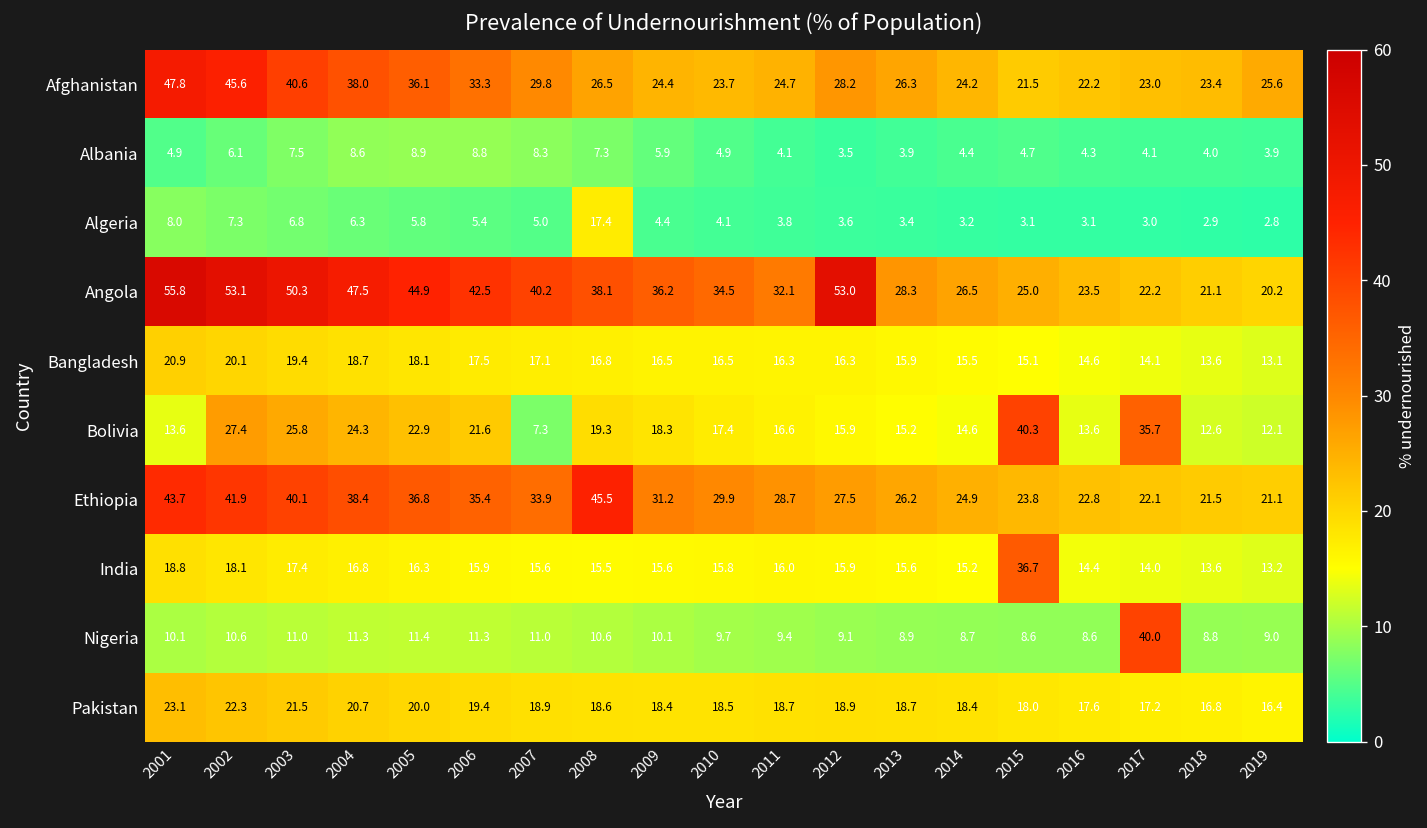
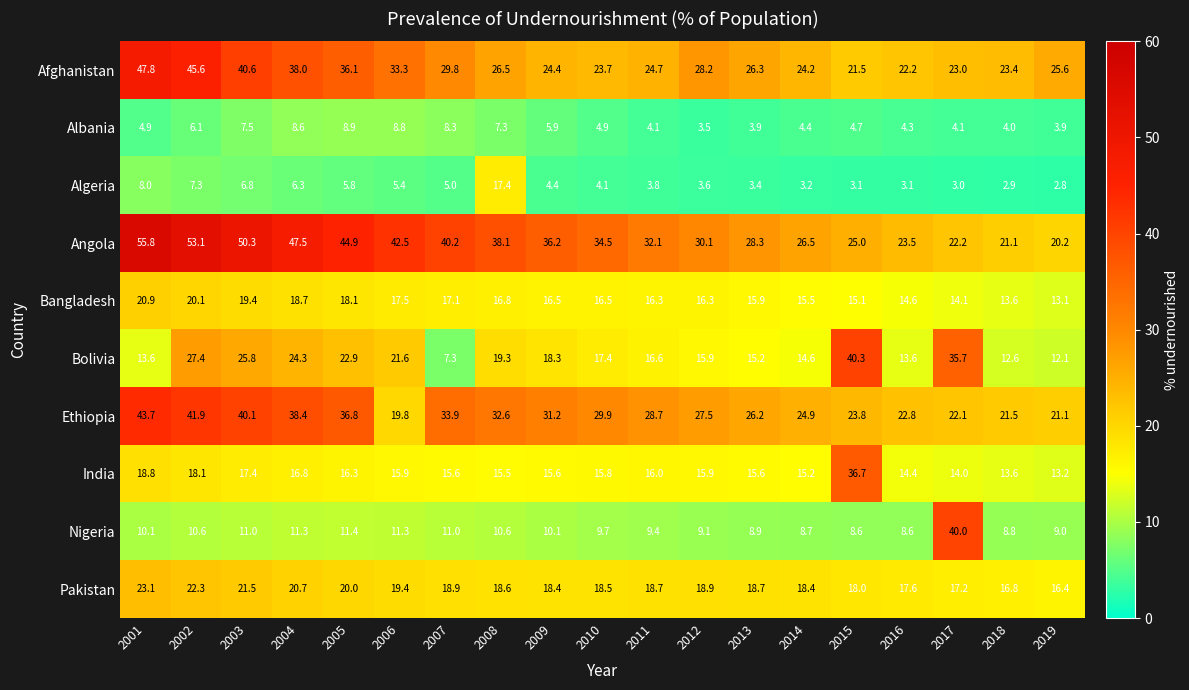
Angola, 2012: 53.0 -> 30.1
Ethiopia, 2006: 35.4 -> 19.8
Ethiopia, 2008: 45.5 -> 32.6
